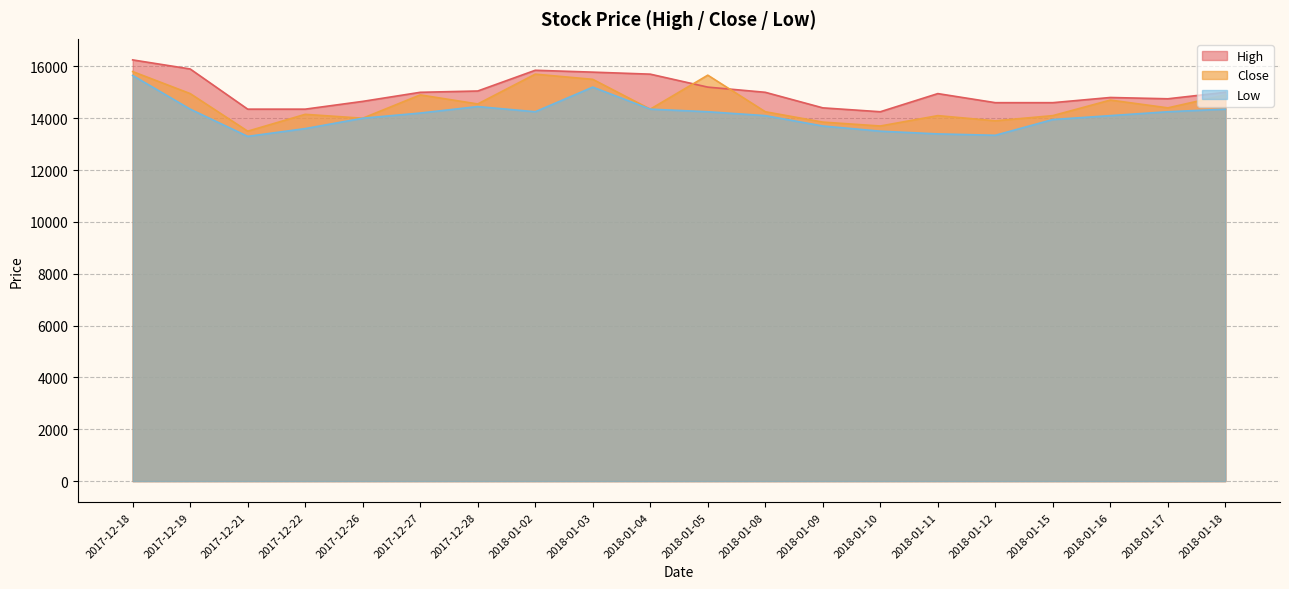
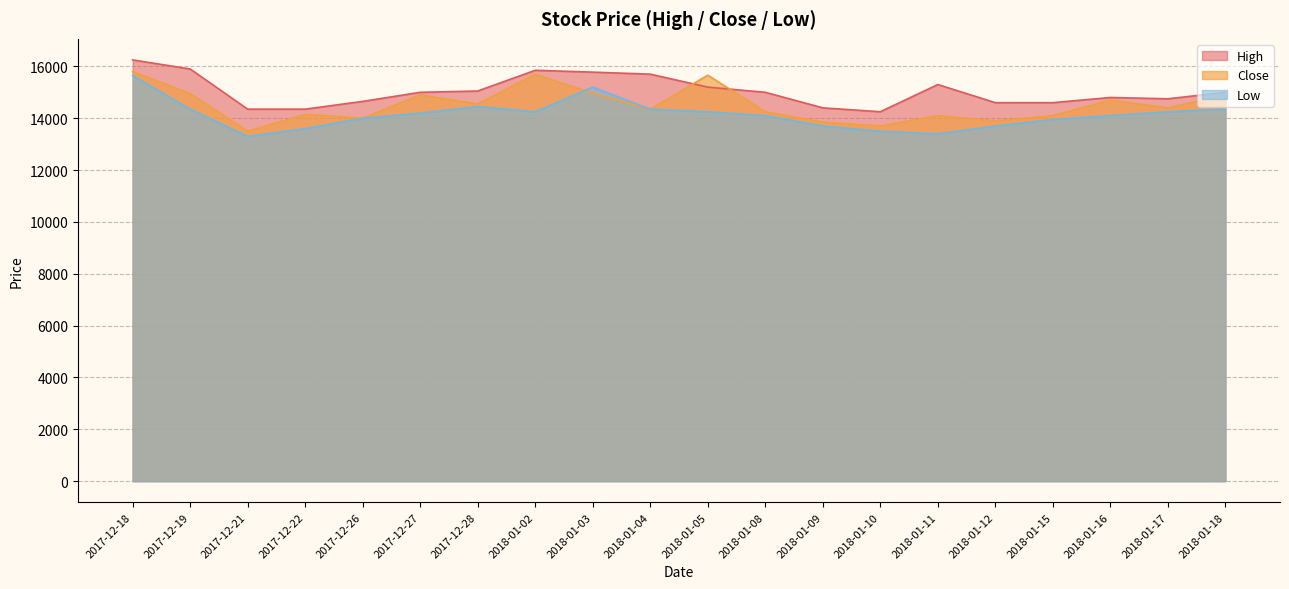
Close, 2018-01-03: 15500 -> 15000
High, 2018-01-11: 15000 -> 15300
Low, 2018-01-12: 13300 -> 13700
